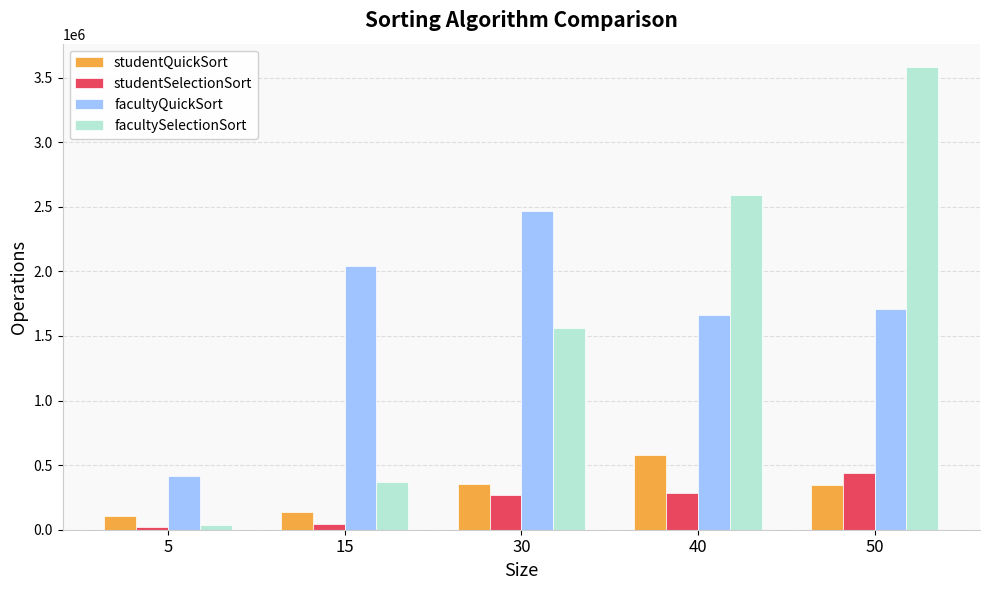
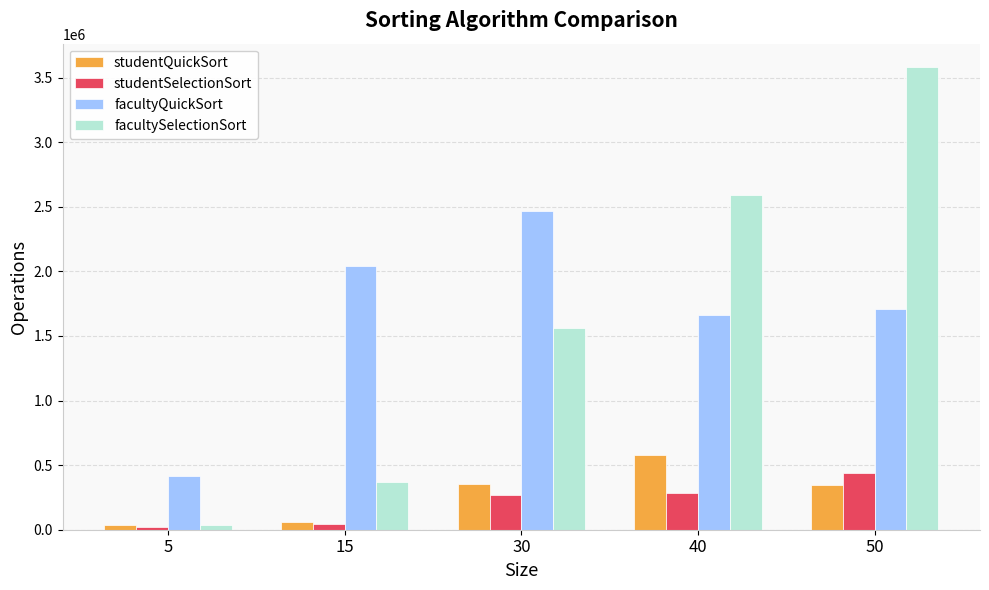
studentQuickSort, 5: 110000 -> 40000
studentQuickSort, 15: 130000 -> 60000
